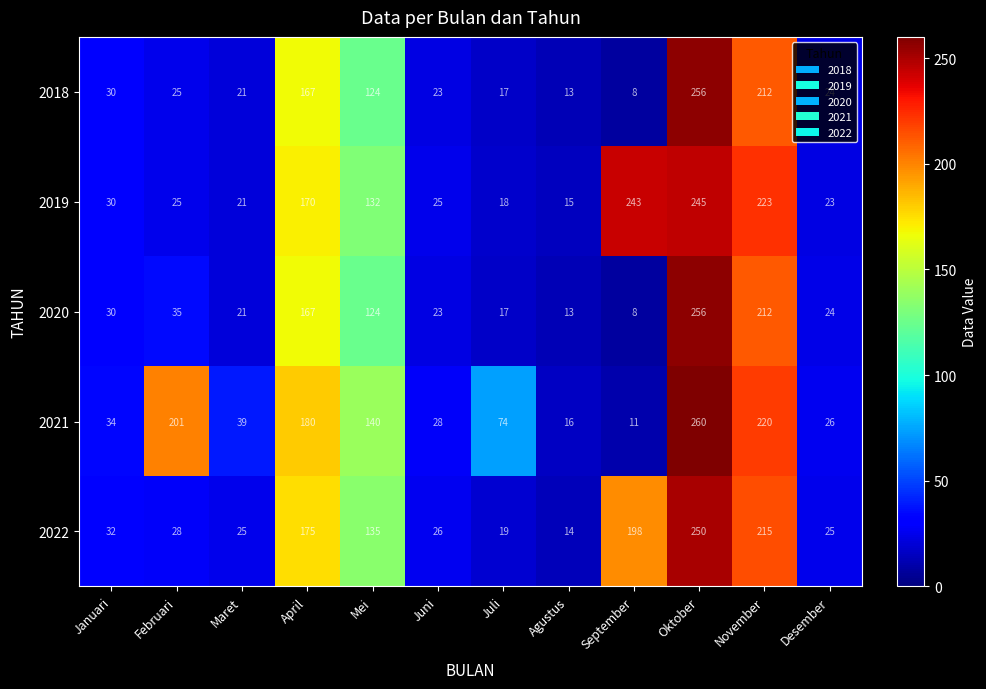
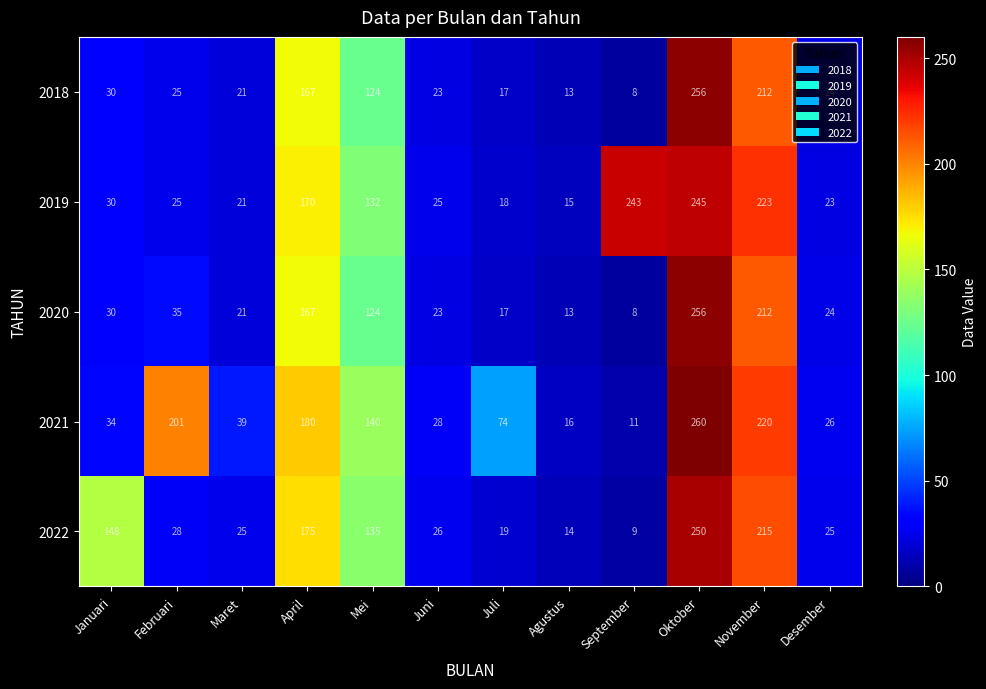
2022, Januari: 32 -> 148
2022, September: 198 -> 9
